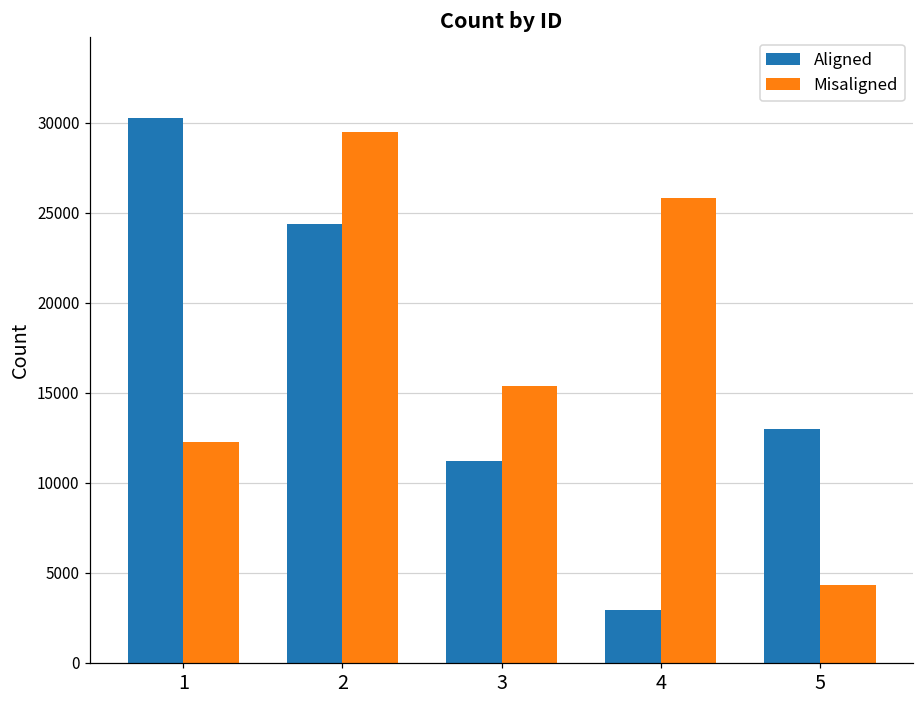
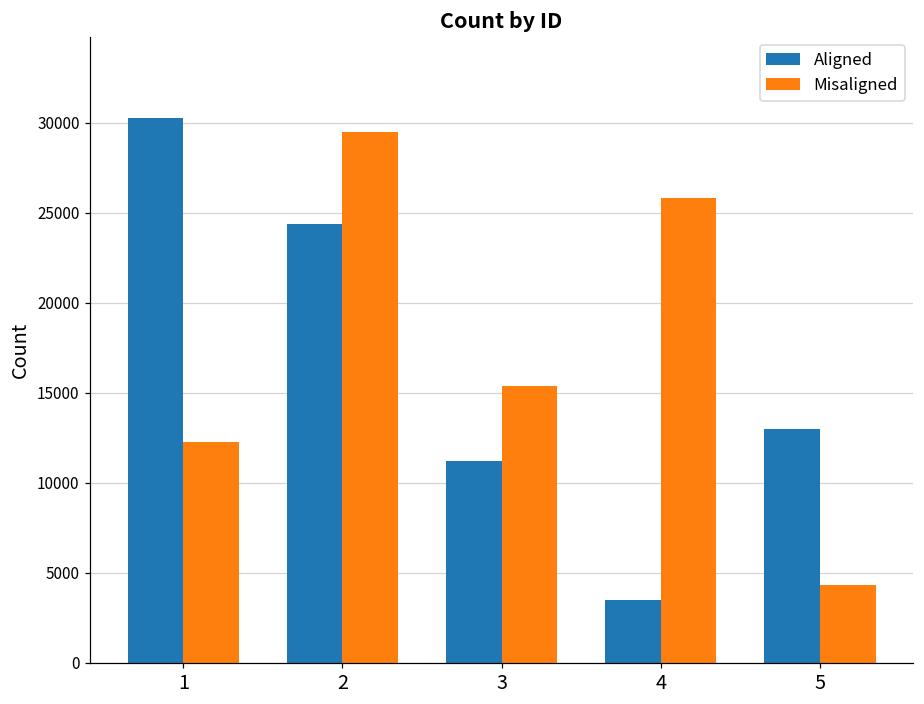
Aligned, 4: 2900 -> 3500
